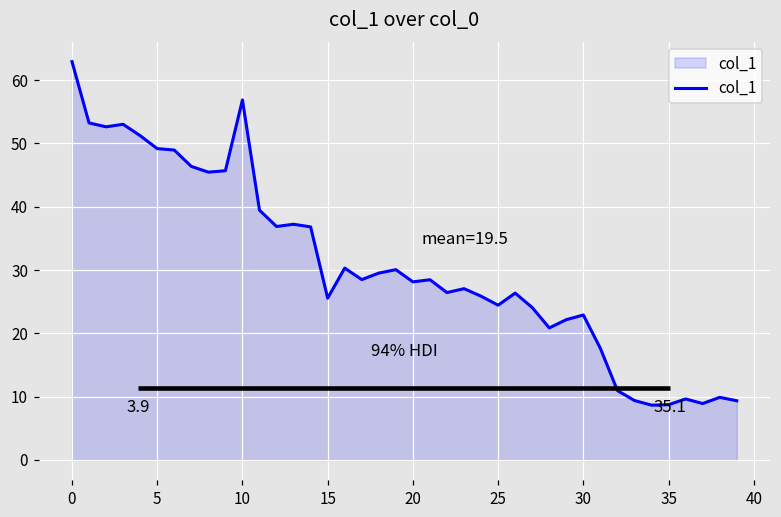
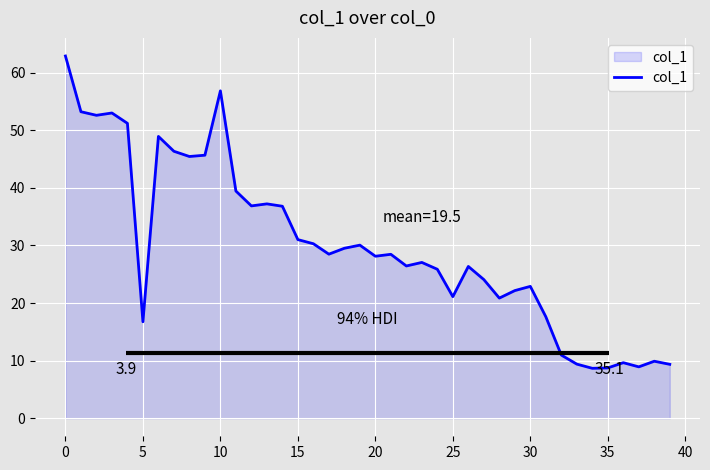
5: 49 -> 17
15: 26 -> 31
25: 24 -> 21
